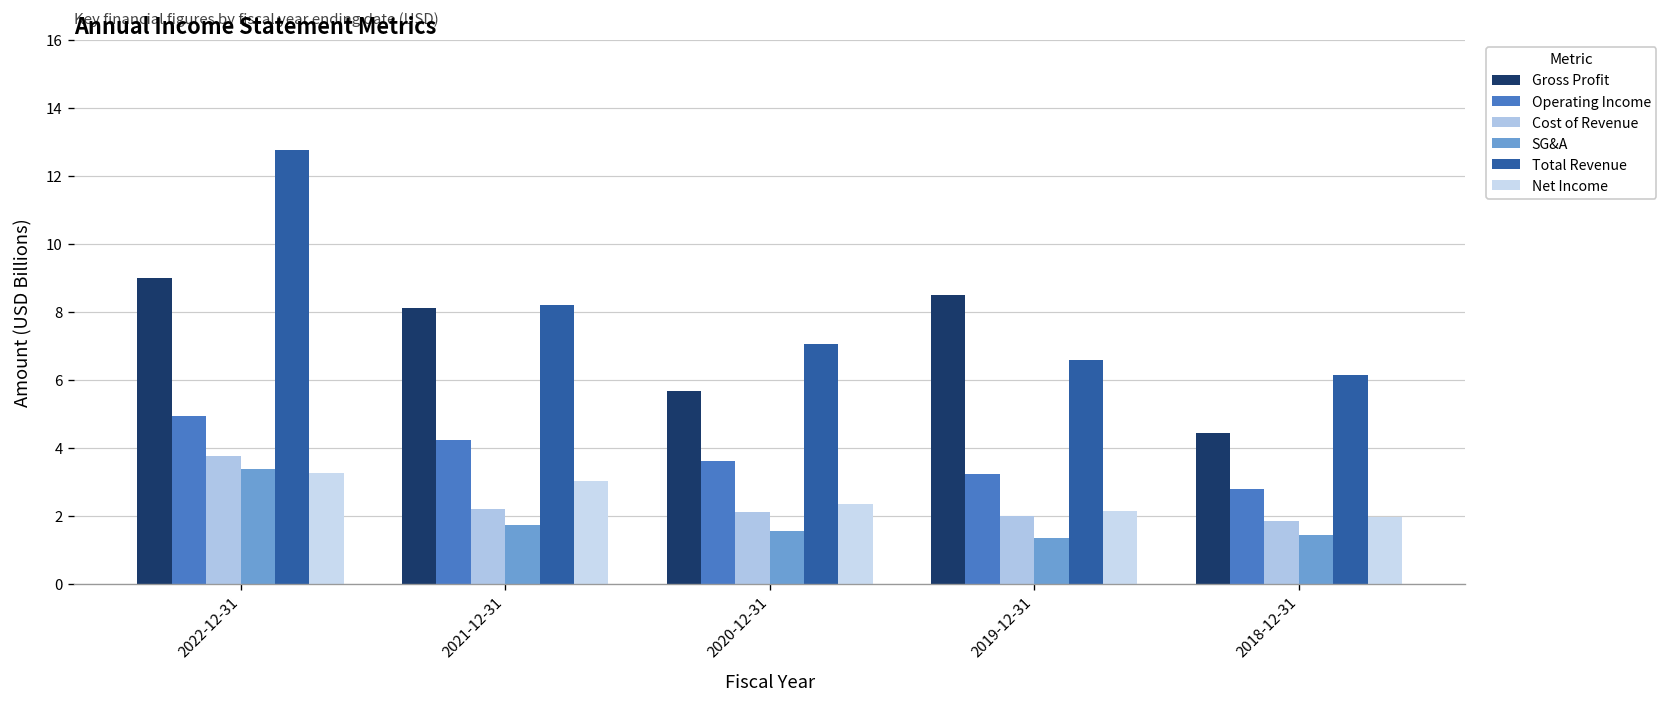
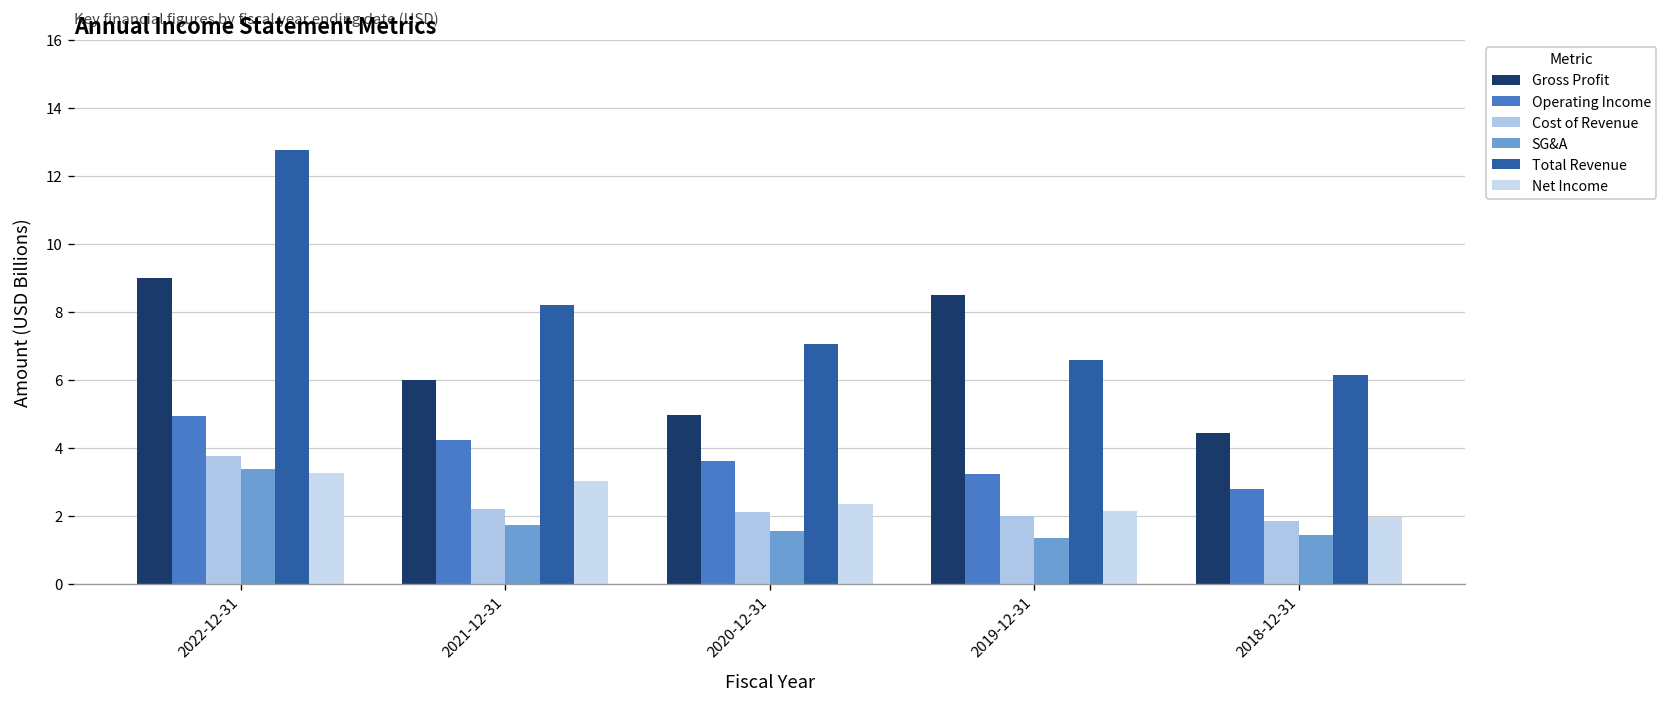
Gross Profit, 2021-12-31: 8.1 -> 6.0
Gross Profit, 2020-12-31: 5.7 -> 5.0
